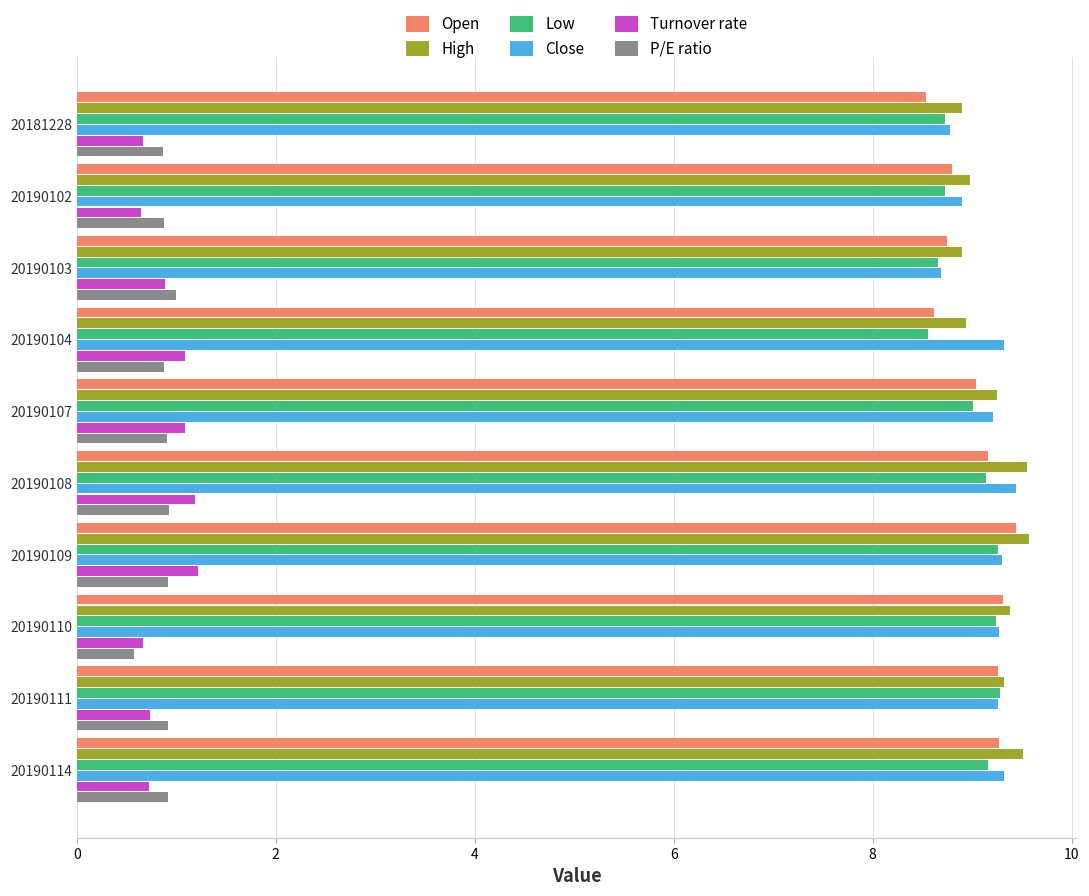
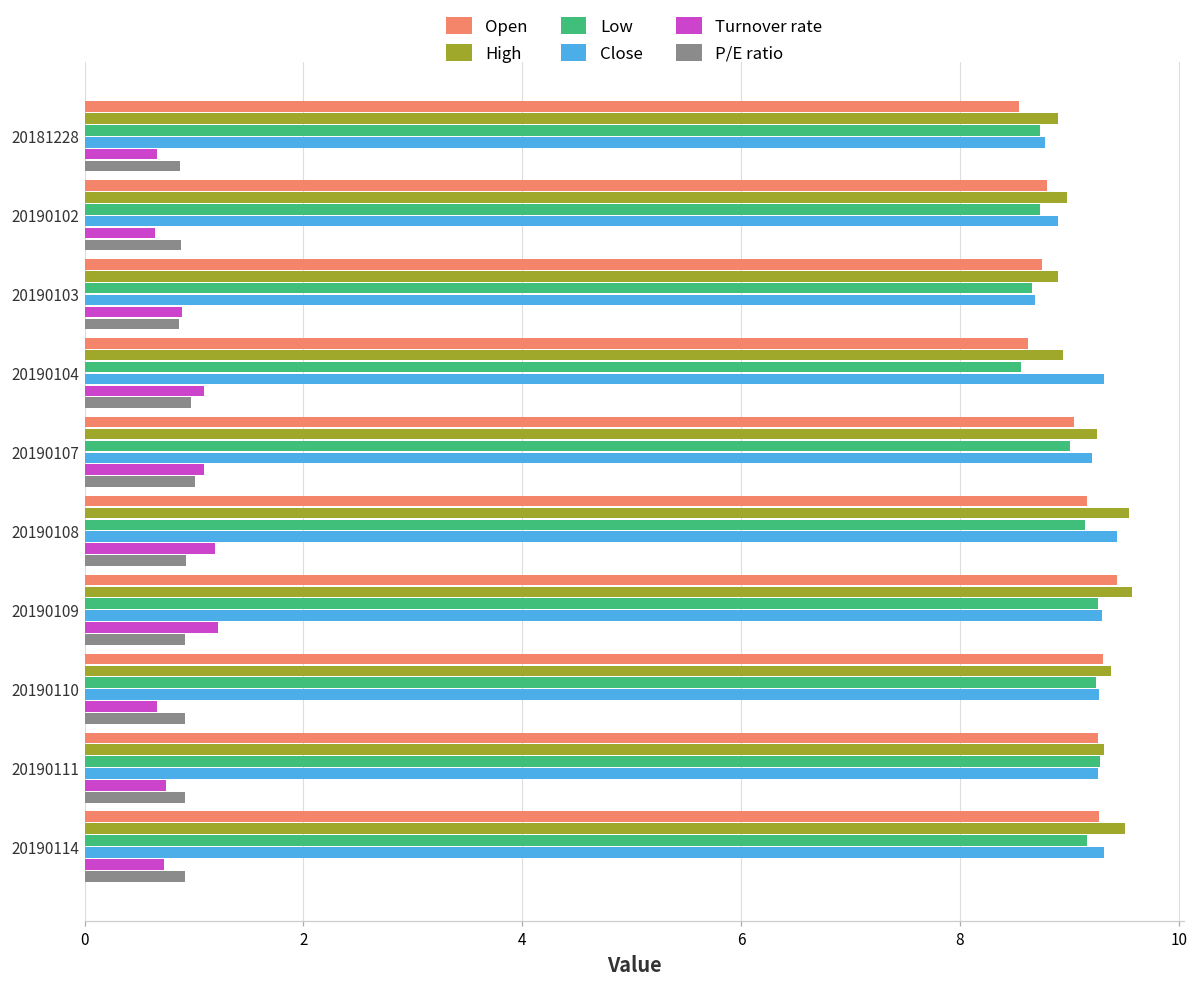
P/E ratio, 20190103: 1.0 -> 0.9
P/E ratio, 20190104: 0.9 -> 1.0
P/E ratio, 20190107: 0.9 -> 1.0
P/E ratio, 20190110: 0.6 -> 0.9
